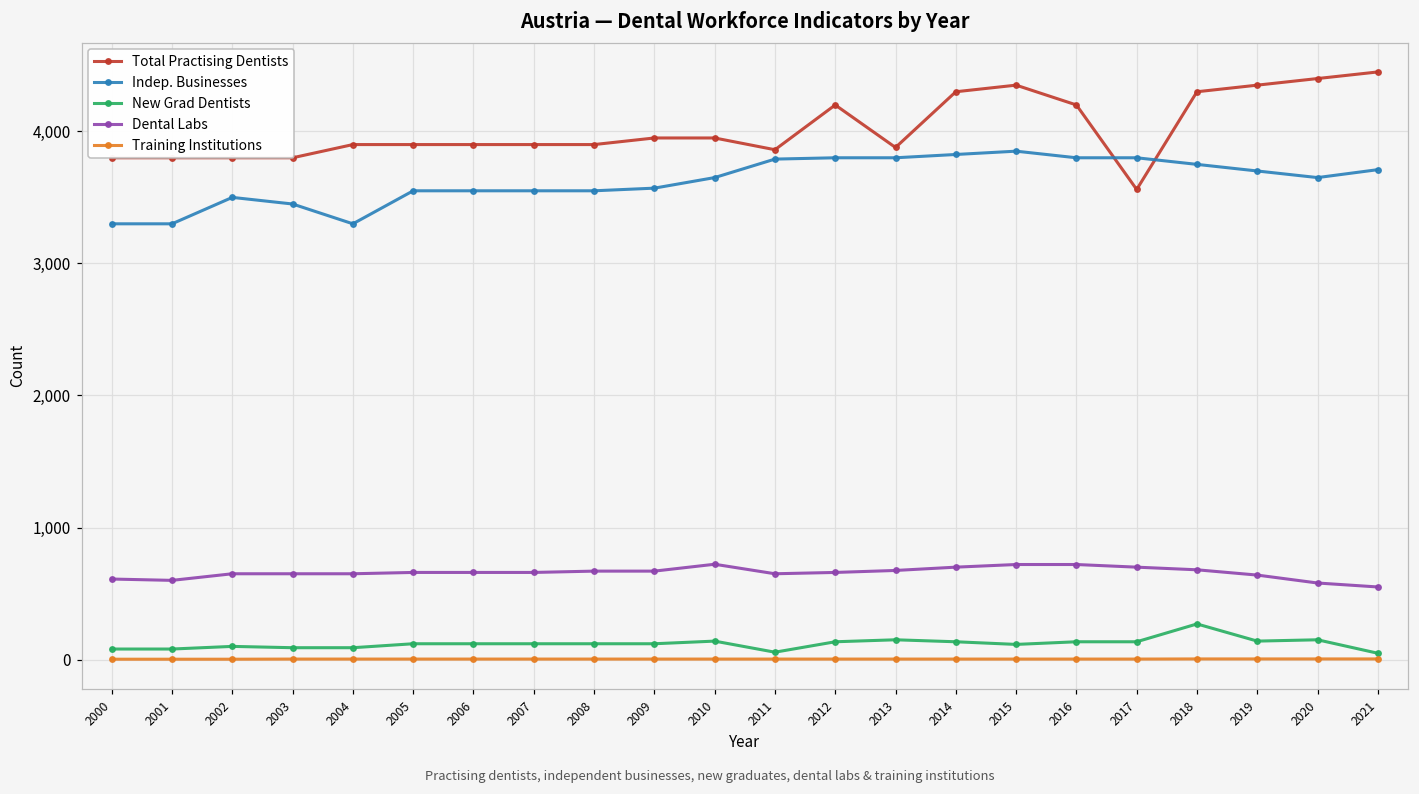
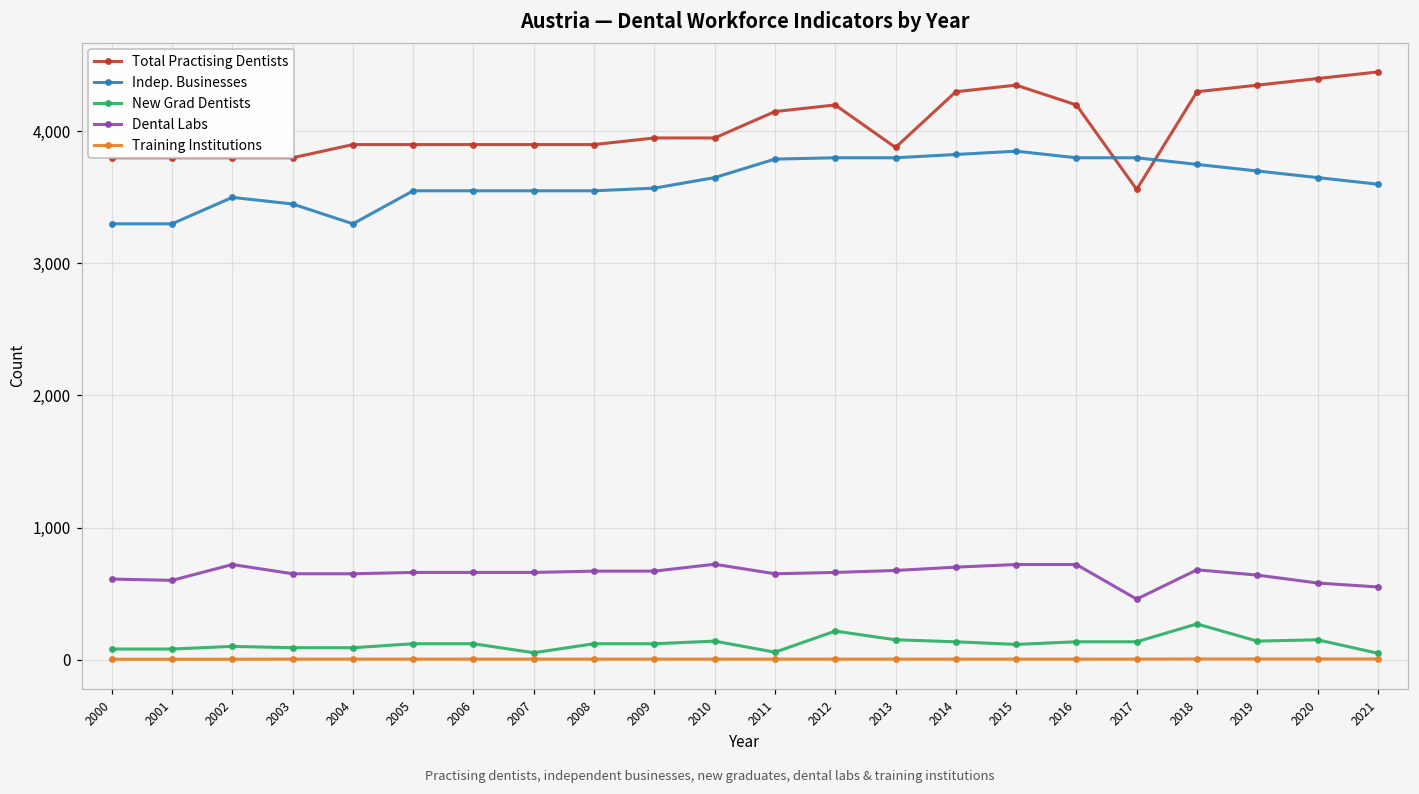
Dental Labs, 2002: 650 -> 720
New Grad Dentists, 2007: 120 -> 50
Total Practising Dentists, 2011: 3,860 -> 4,150
New Grad Dentists, 2012: 140 -> 220
Dental Labs, 2017: 700 -> 460
Indep. Businesses, 2021: 3,710 -> 3,600
